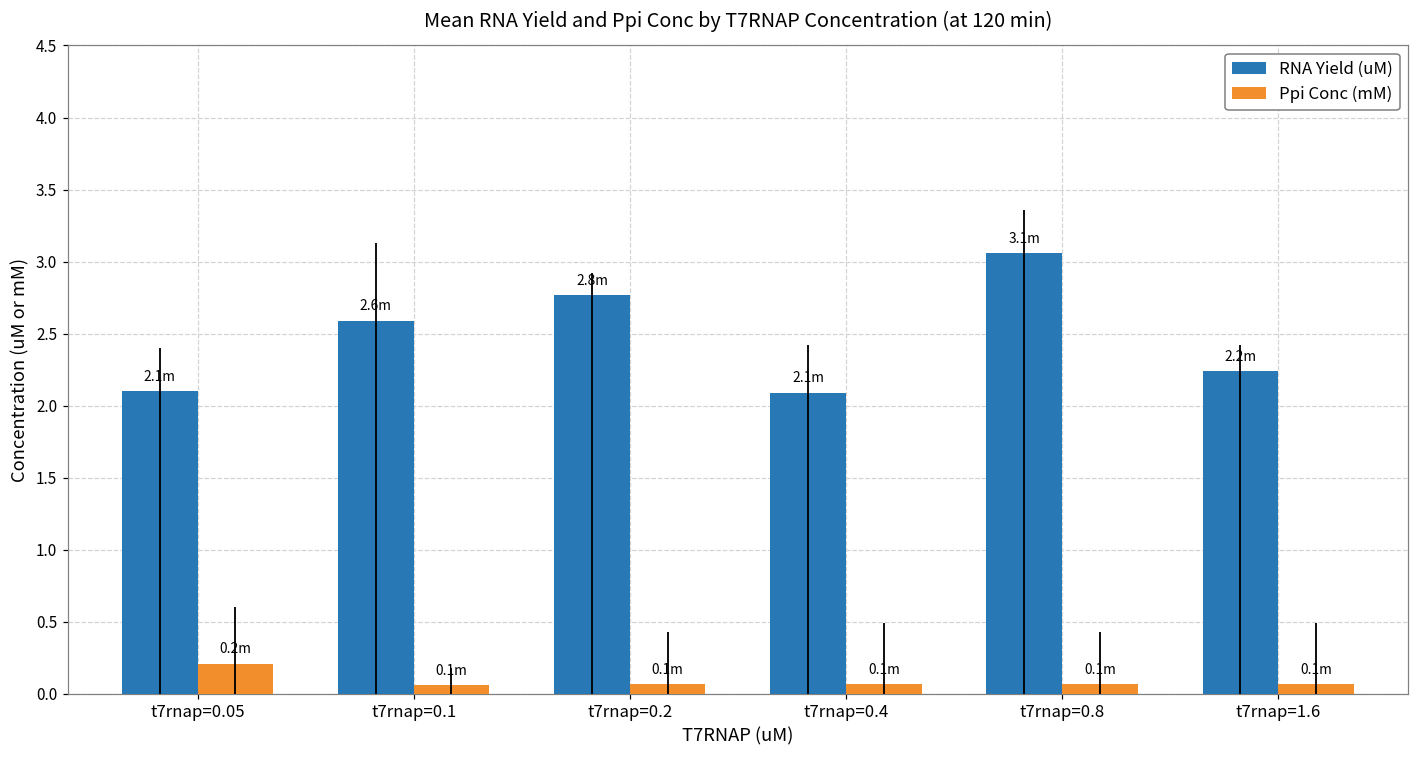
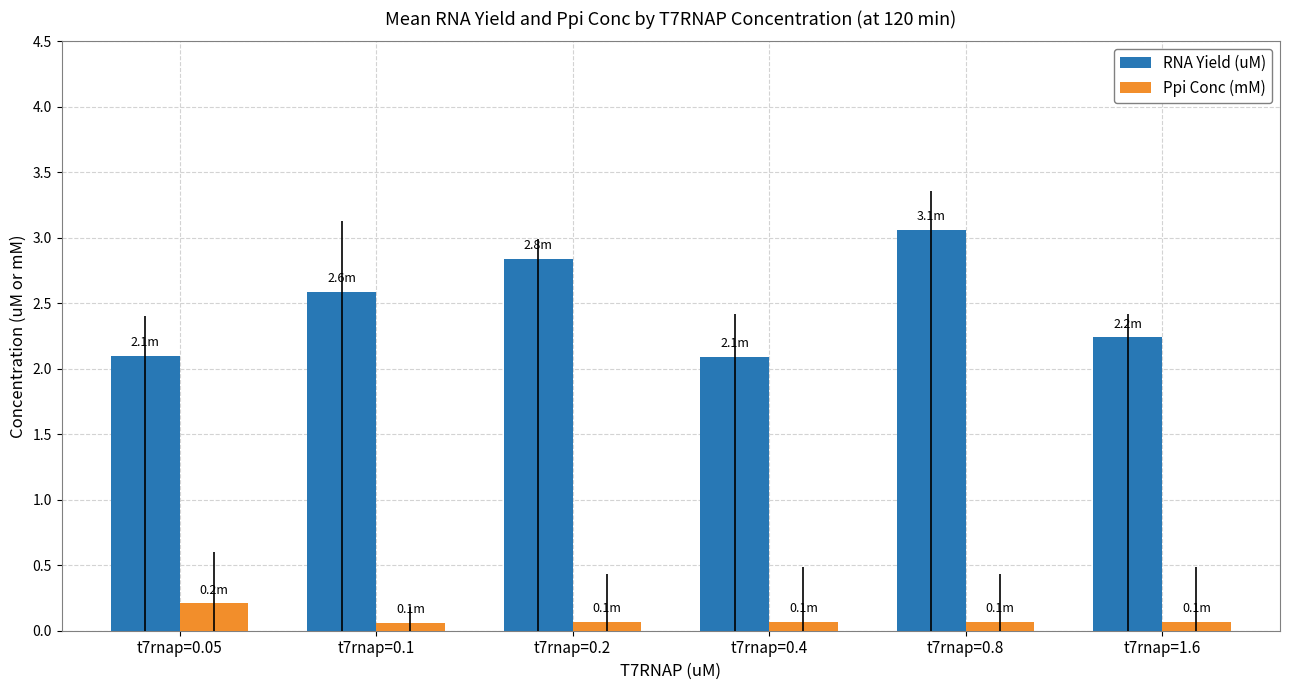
RNA Yield (uM), t7rnap=0.2: 2.77 -> 2.84
